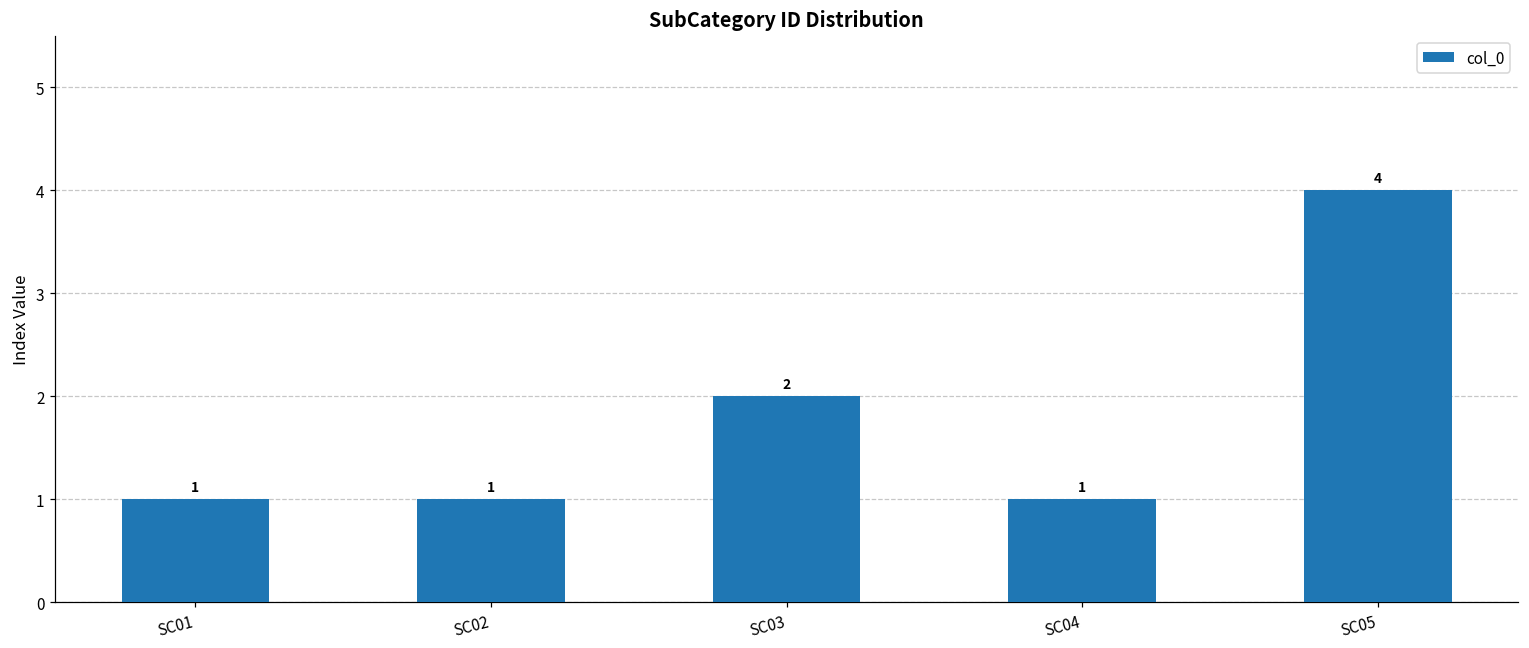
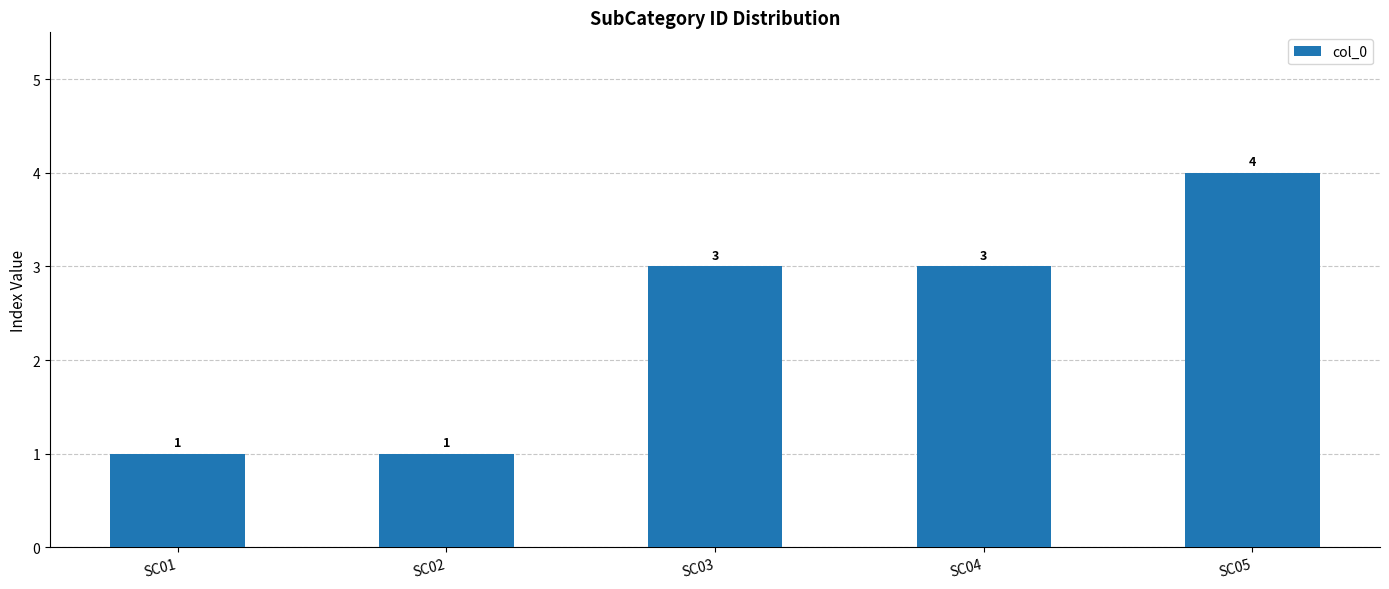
SC03: 2 -> 3
SC04: 1 -> 3
